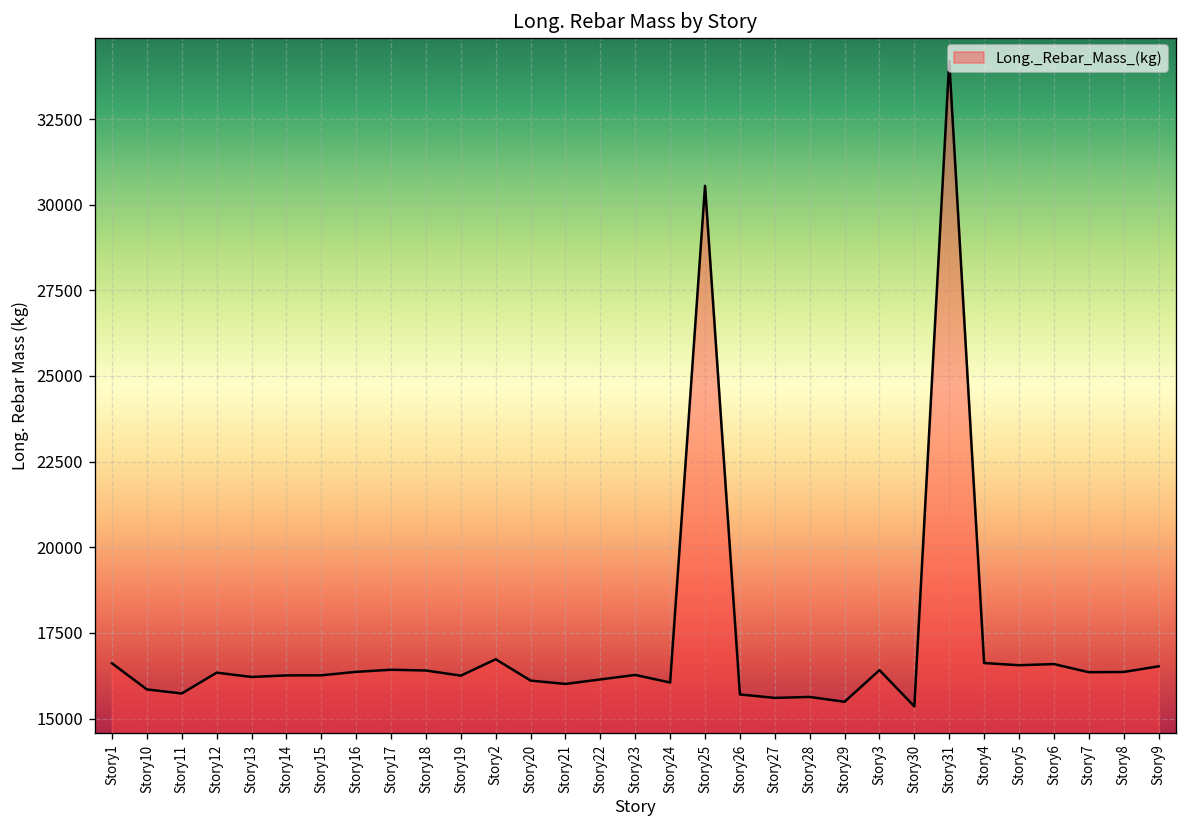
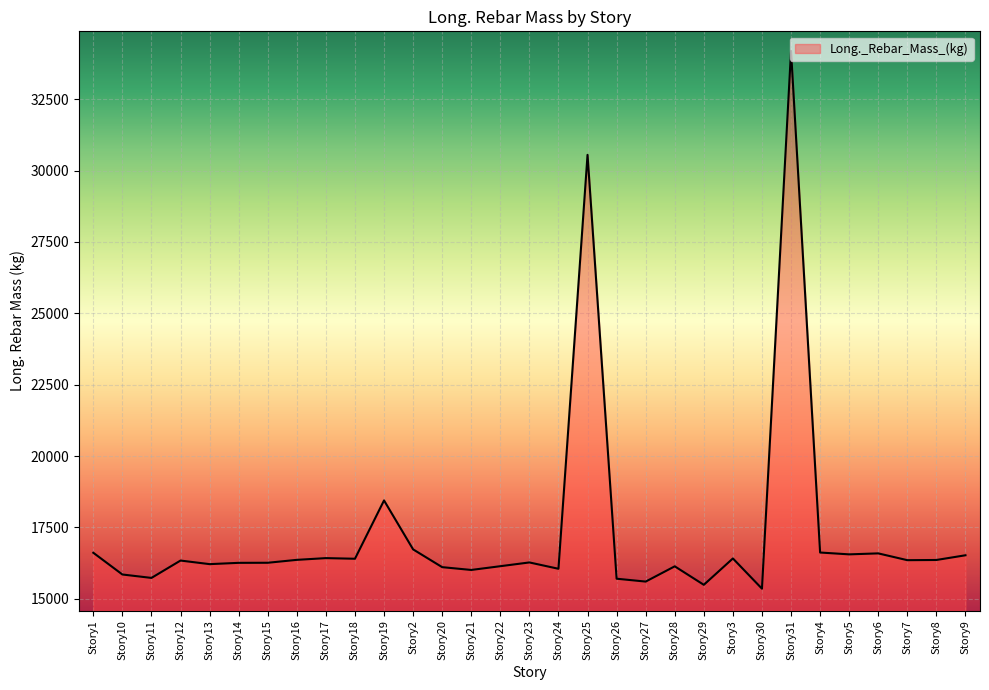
Story19: 16300 -> 18400
Story28: 15600 -> 16100
